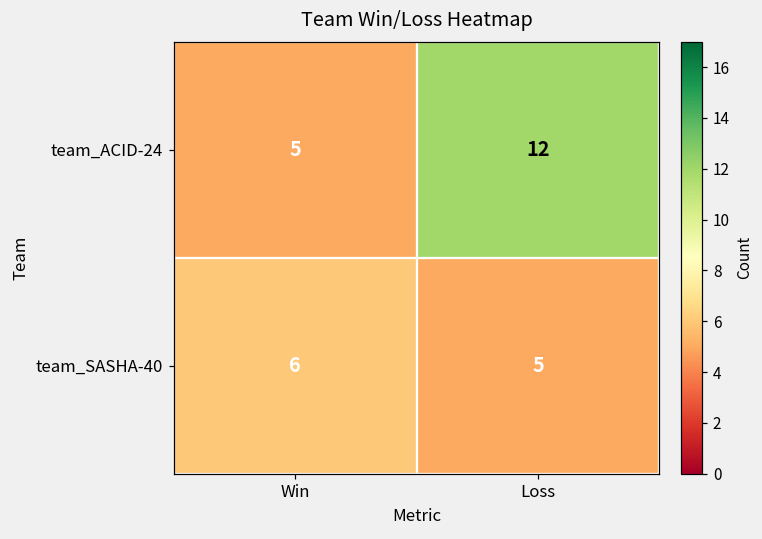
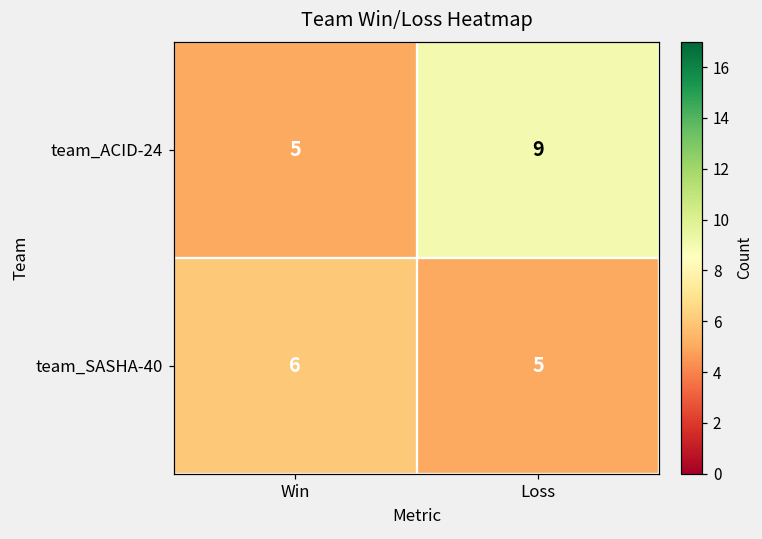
team_ACID-24, Loss: 12 -> 9
